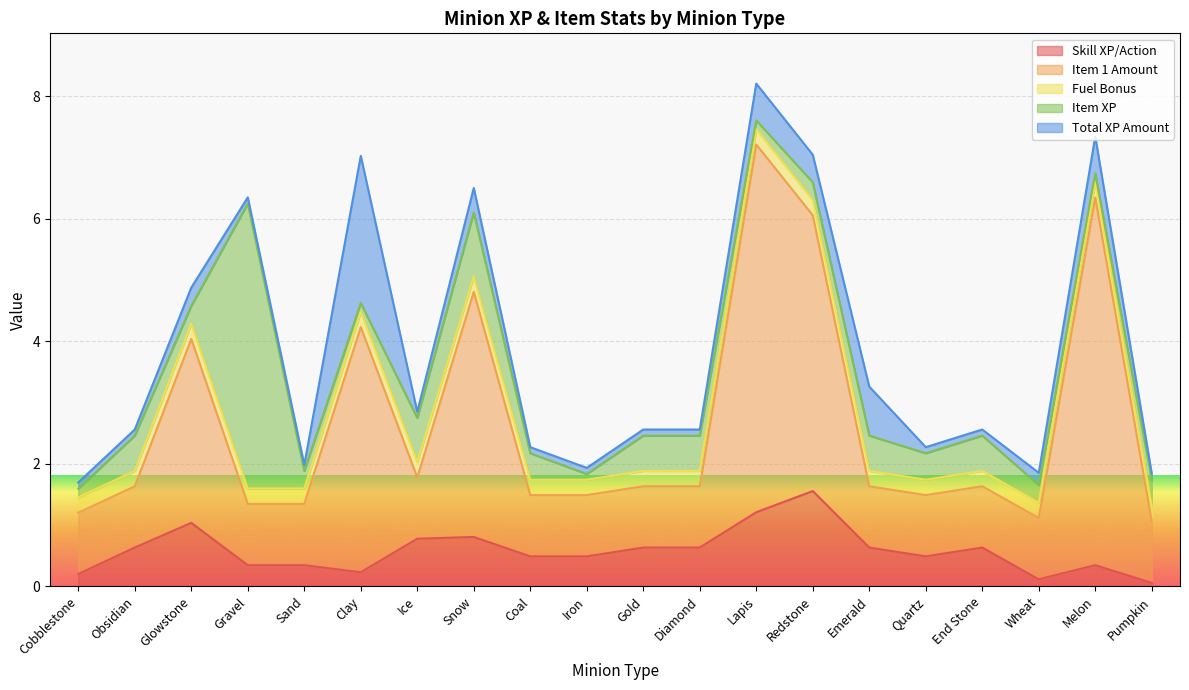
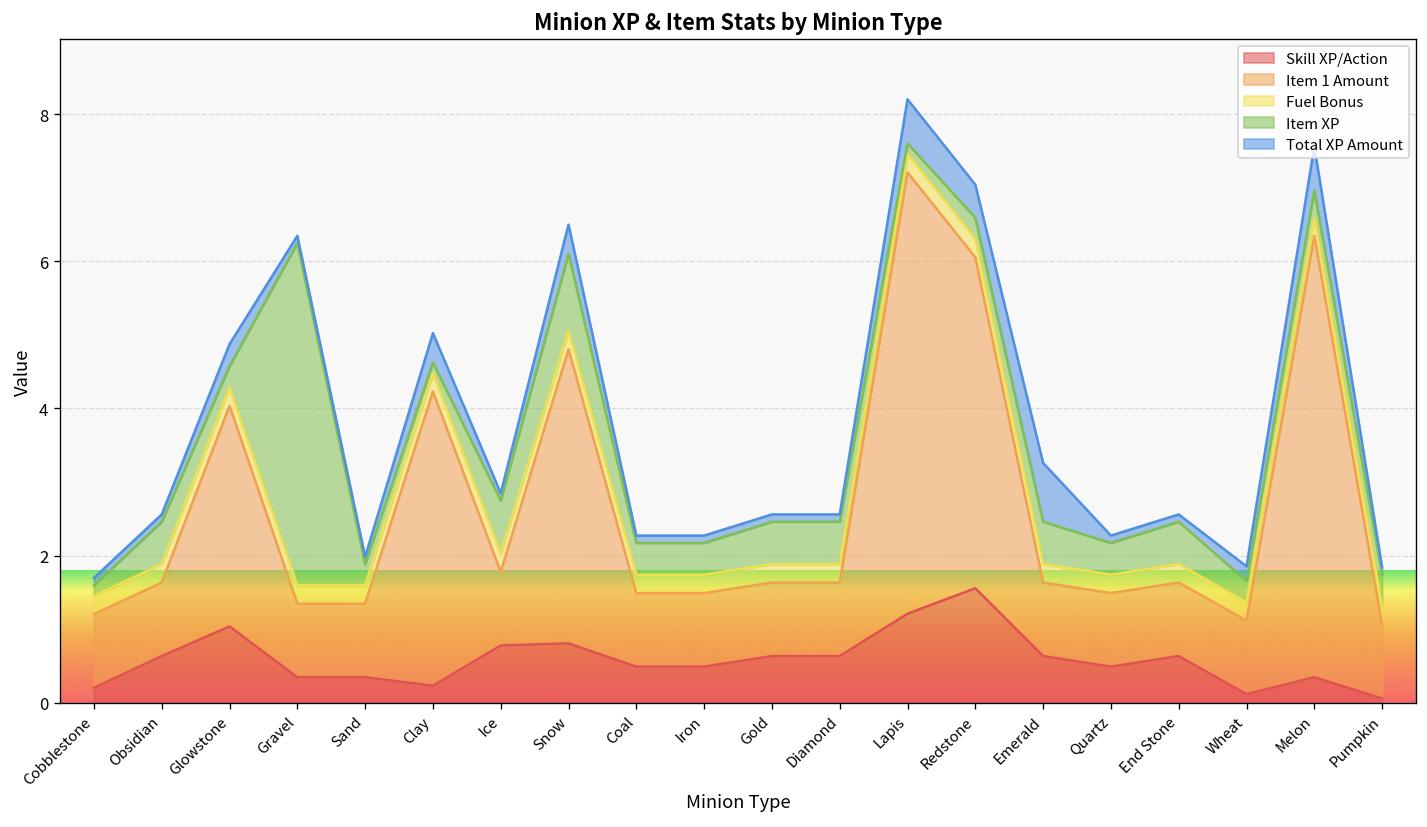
Total XP Amount, Clay: 2.4 -> 0.4
Item XP, Iron: 0.1 -> 0.4
Item XP, Melon: 0.1 -> 0.4
